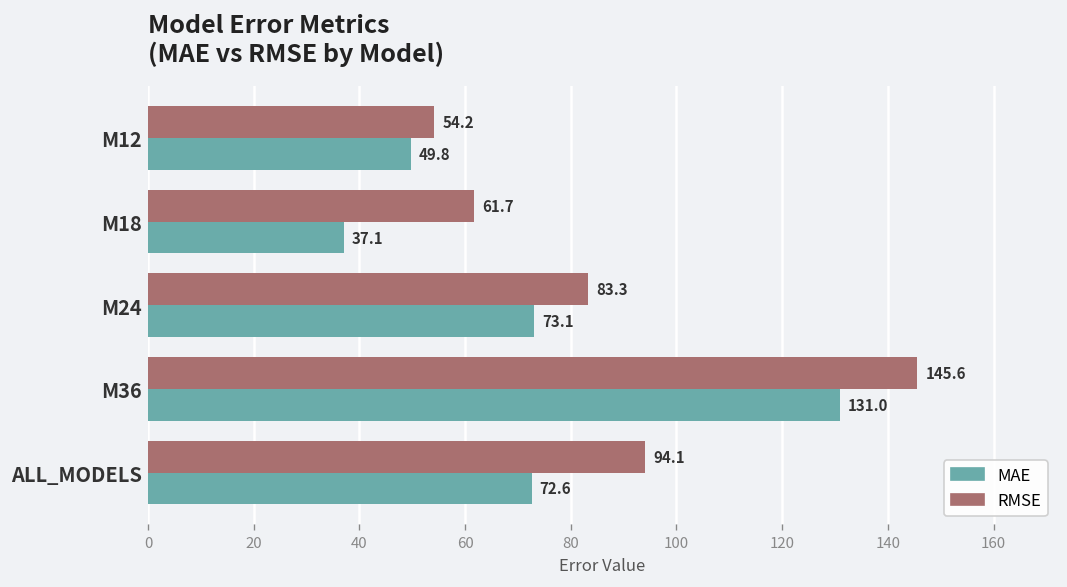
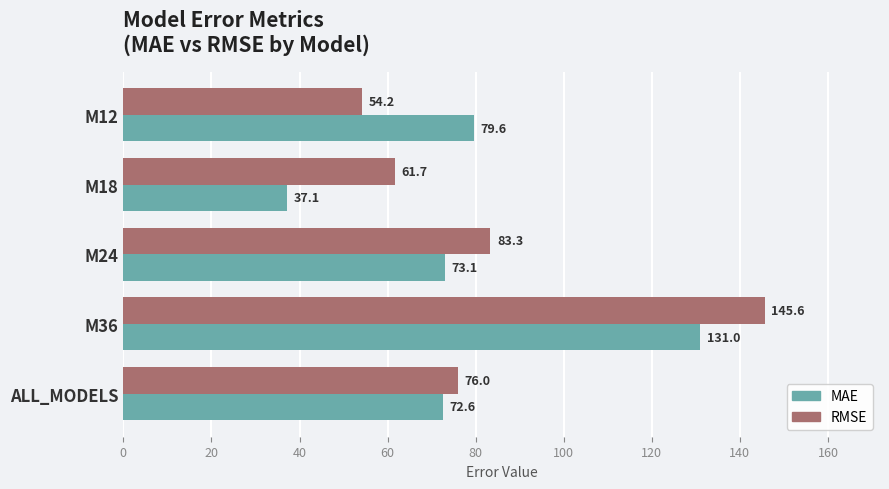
MAE, M12: 49.8 -> 79.6
RMSE, ALL_MODELS: 94.1 -> 76.0
